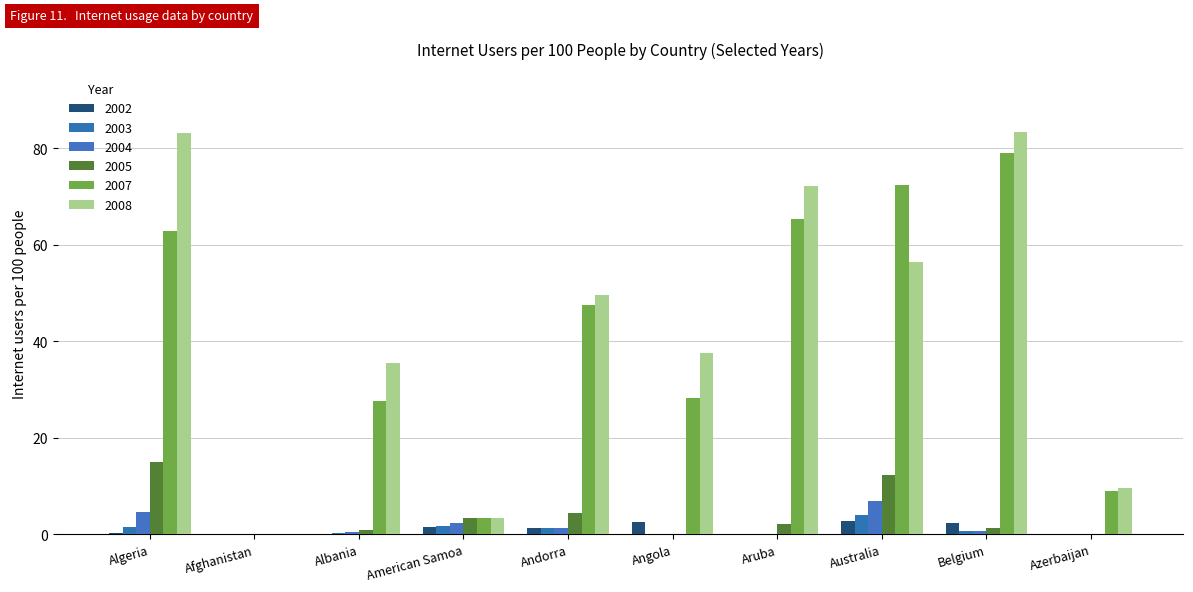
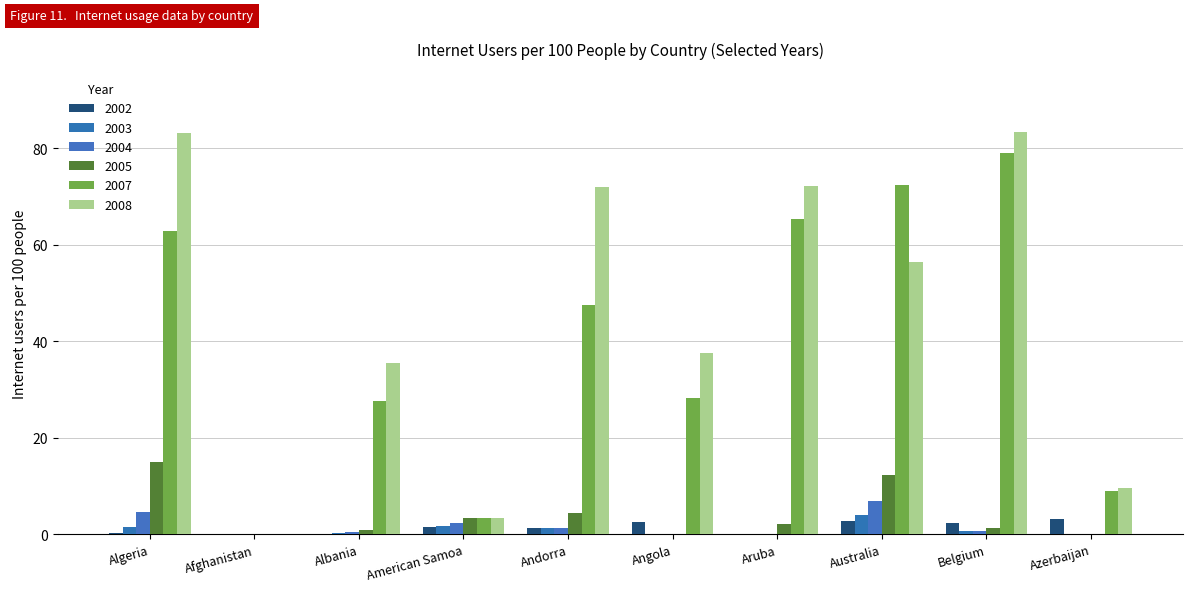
2008, Andorra: 50 -> 72
2002, Azerbaijan: 0 -> 3
